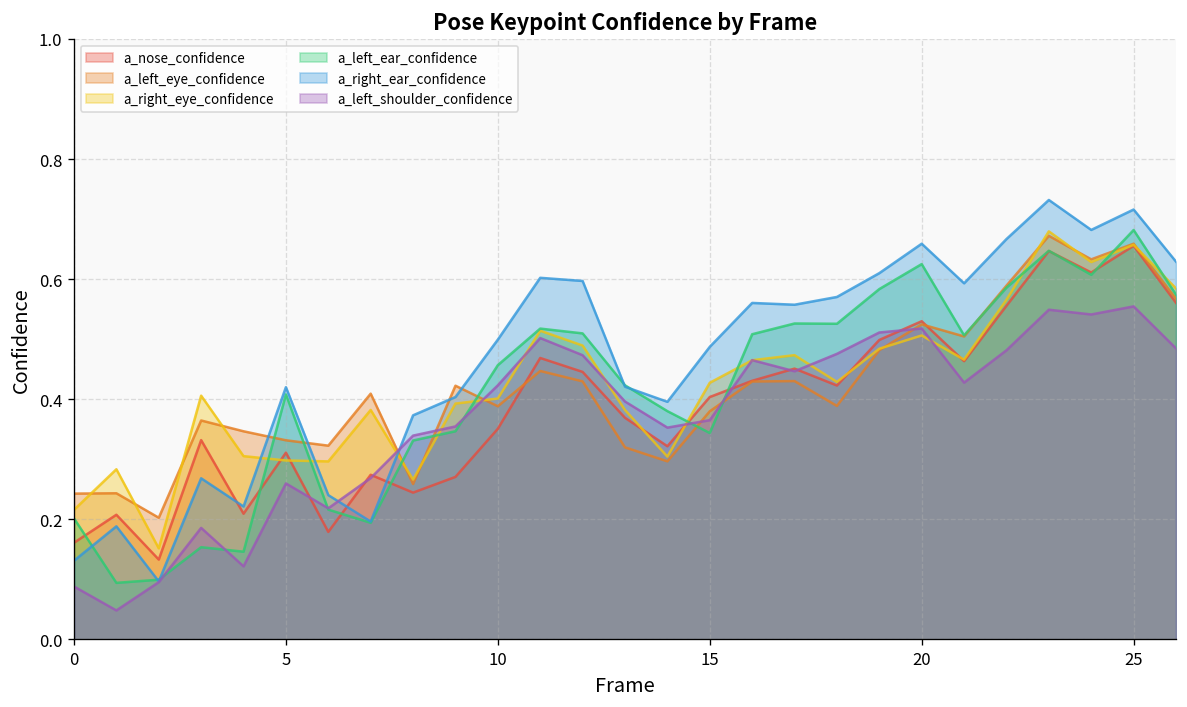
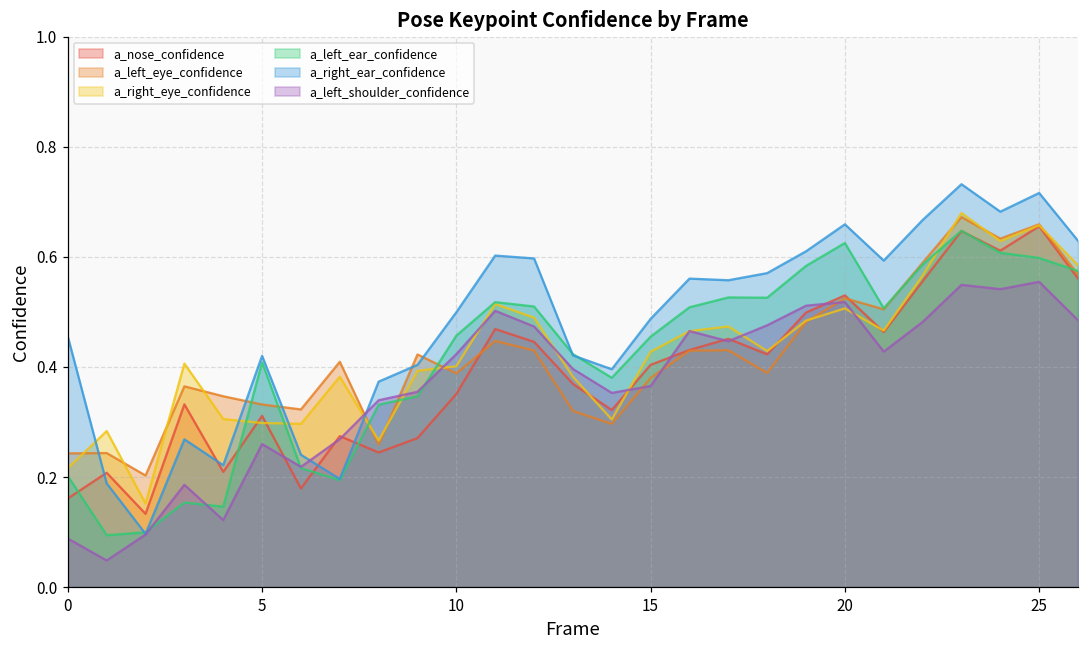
a_right_ear_confidence, 0: 0.13 -> 0.46
a_left_ear_confidence, 15: 0.34 -> 0.46
a_left_ear_confidence, 25: 0.68 -> 0.60
